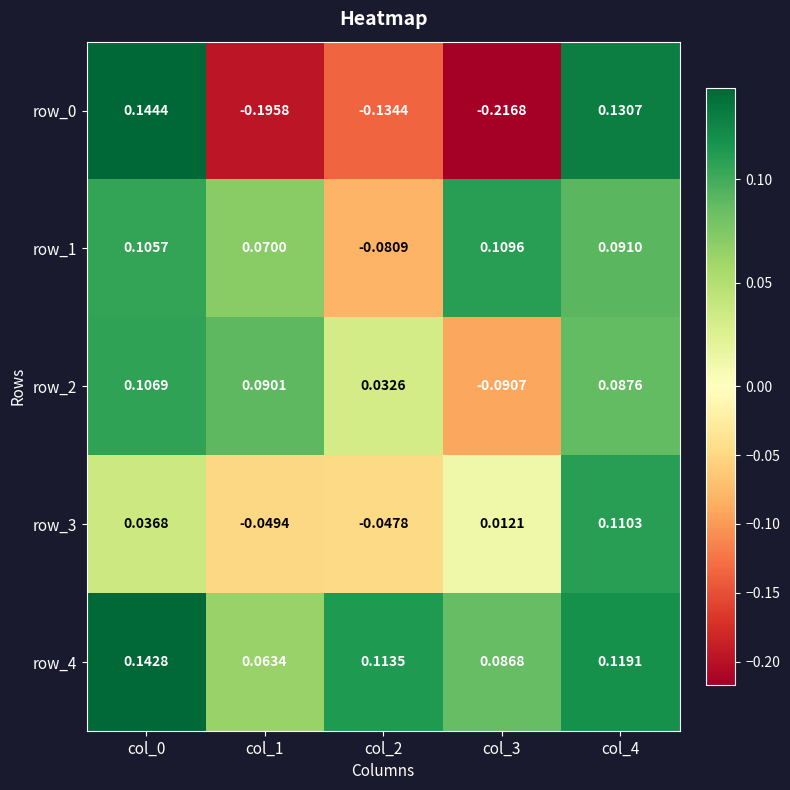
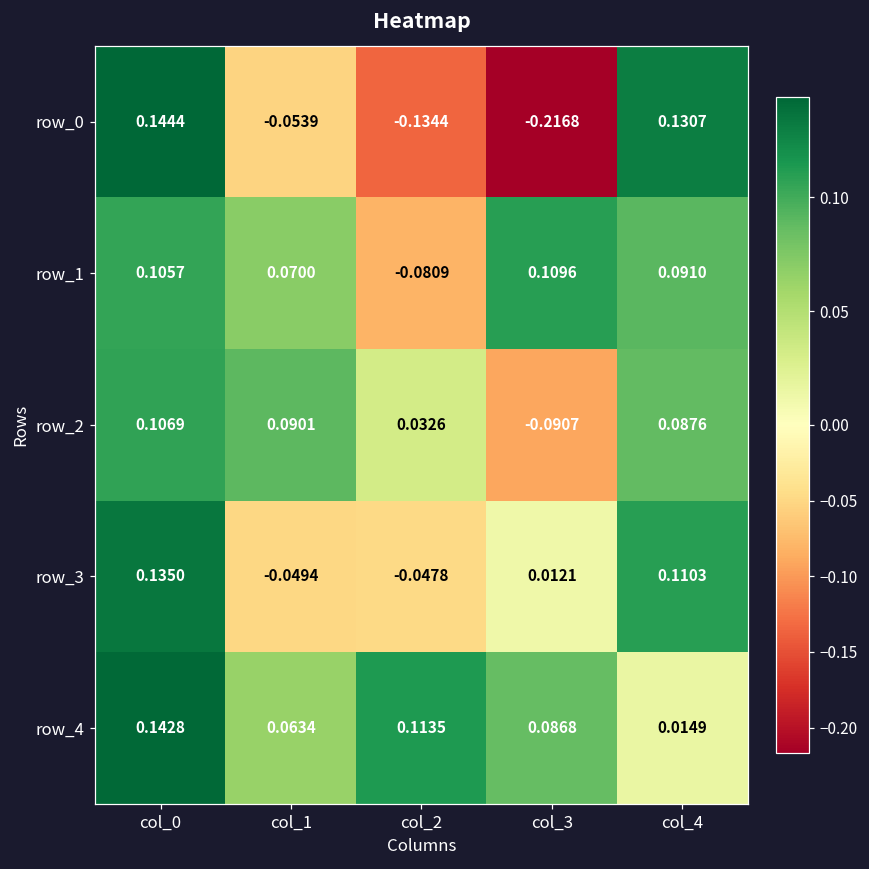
row_0, col_1: -0.1958 -> -0.0539
row_3, col_0: 0.0368 -> 0.1350
row_4, col_4: 0.1191 -> 0.0149
